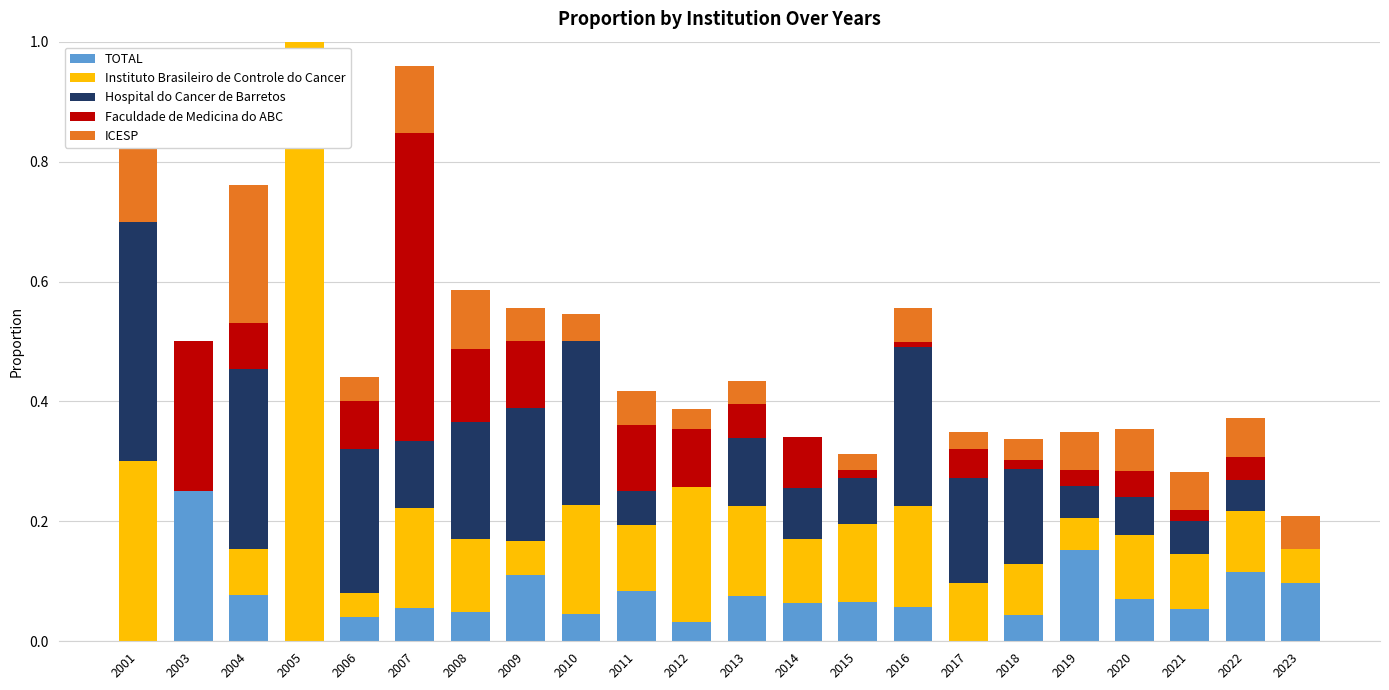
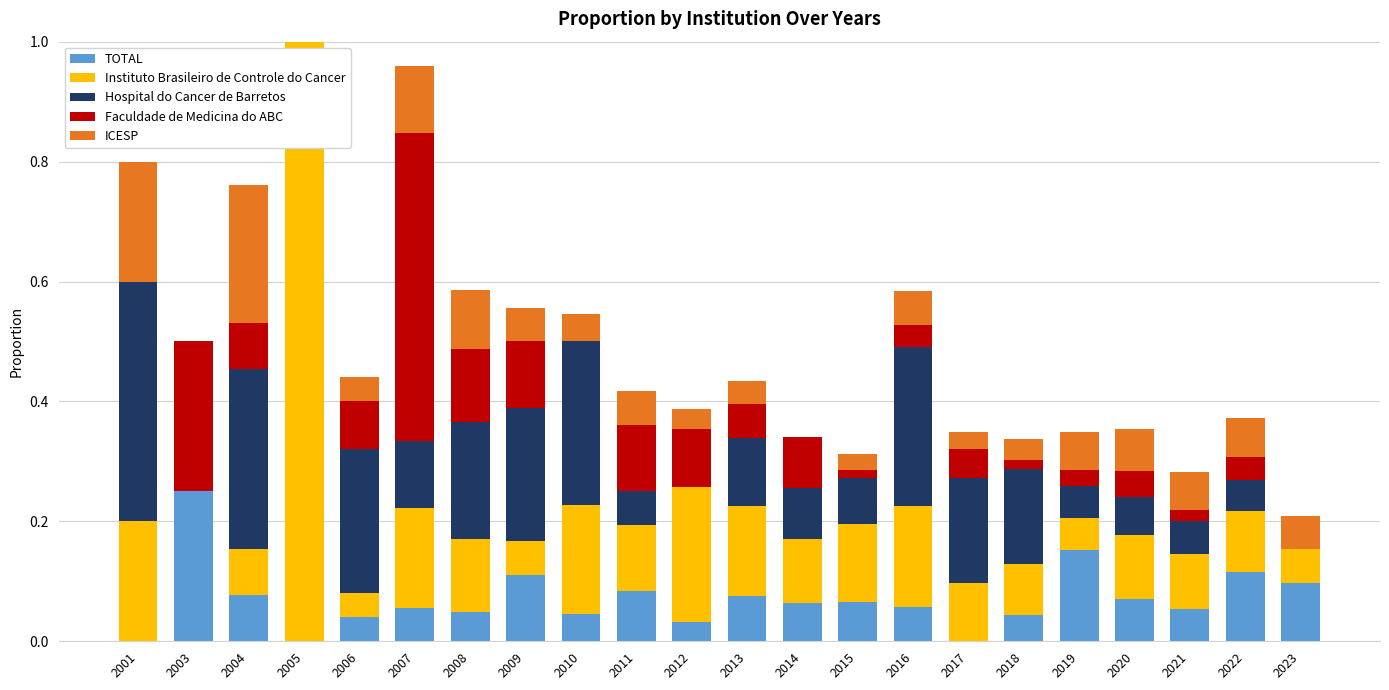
Instituto Brasileiro de Controle do Cancer, 2001: 0.3 -> 0.2
Faculdade de Medicina do ABC, 2016: 0.01 -> 0.04
